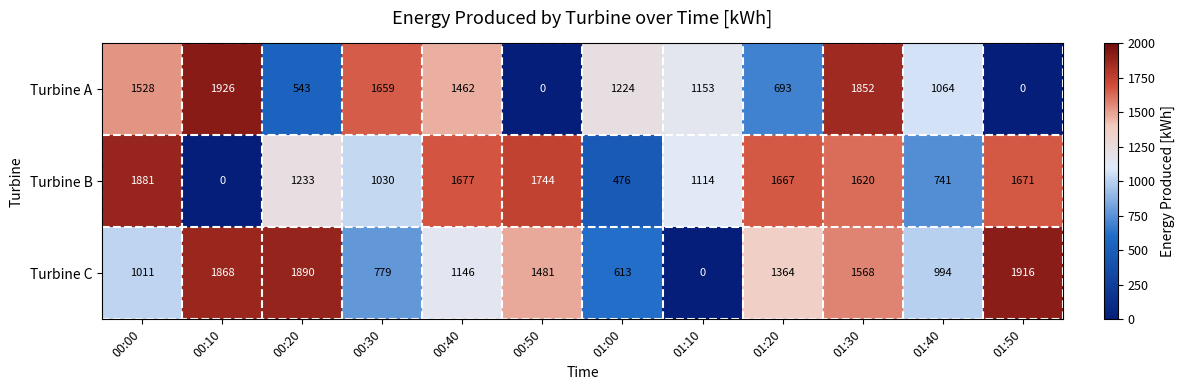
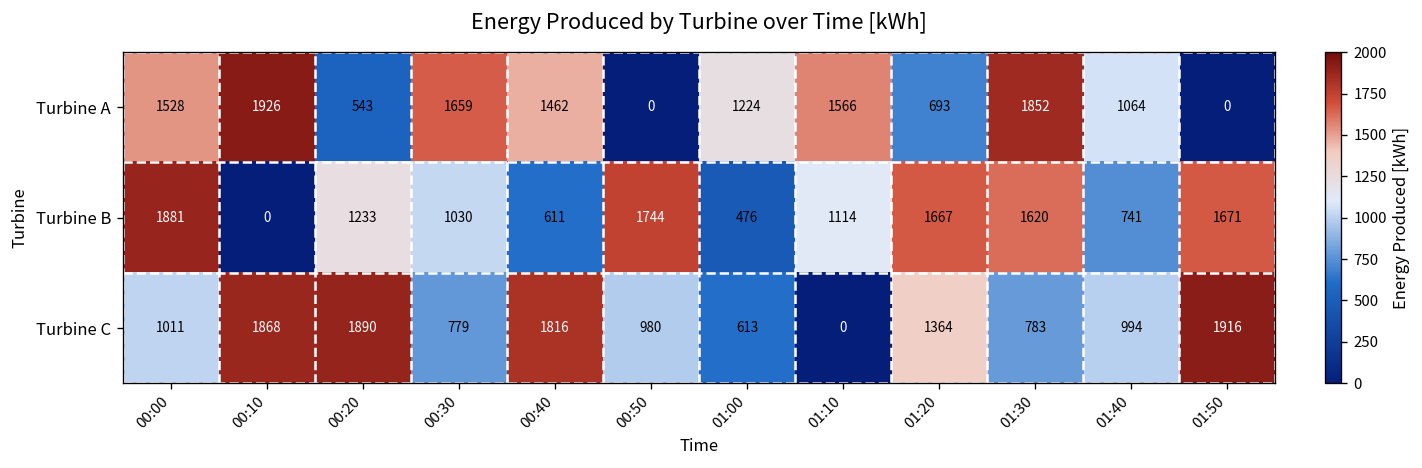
Turbine A, 01:10: 1153 -> 1566
Turbine B, 00:40: 1677 -> 611
Turbine C, 00:40: 1146 -> 1816
Turbine C, 00:50: 1481 -> 980
Turbine C, 01:30: 1568 -> 783
